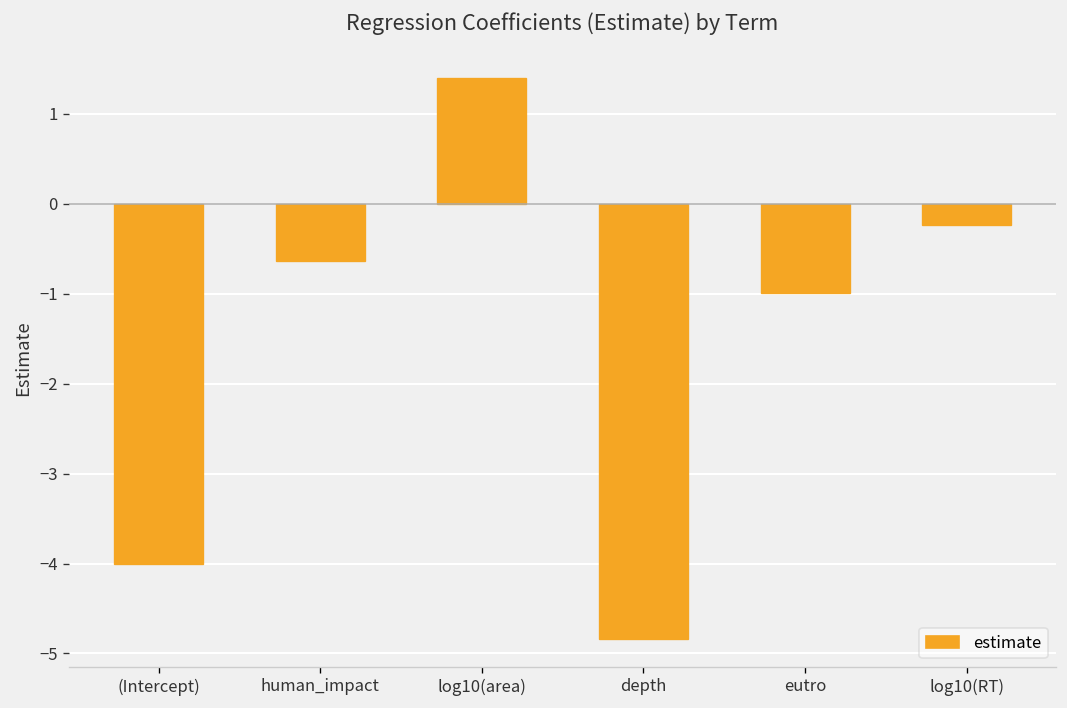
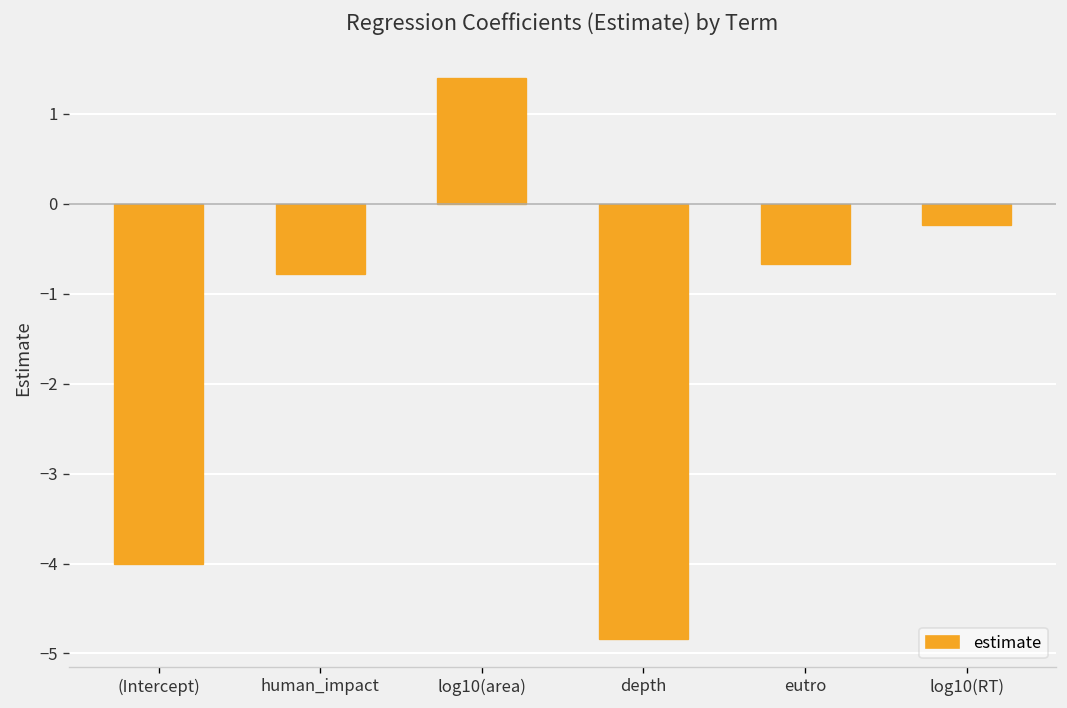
human_impact: -0.6 -> -0.8
eutro: -1.0 -> -0.7
